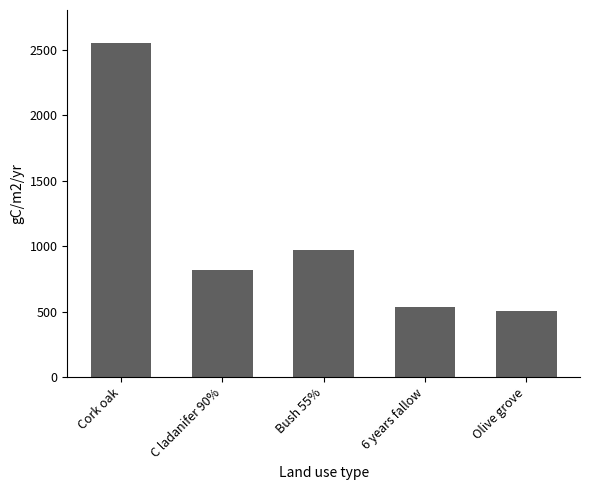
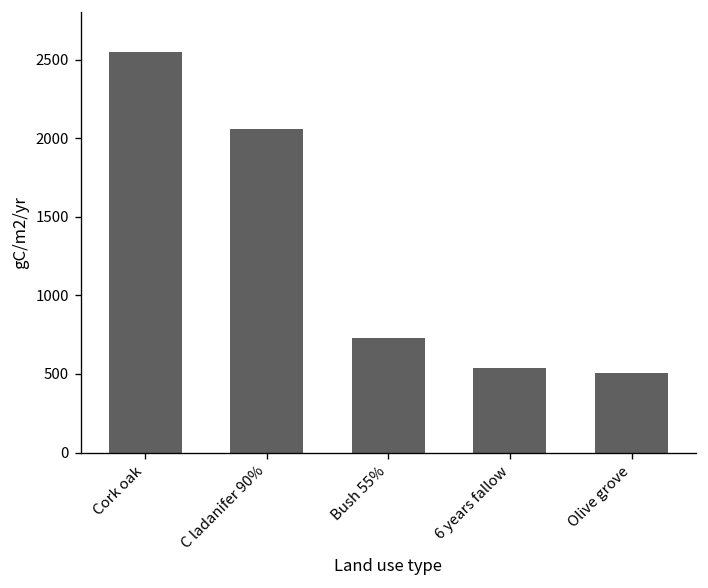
C ladanifer 90%: 820 -> 2060
Bush 55%: 970 -> 730
